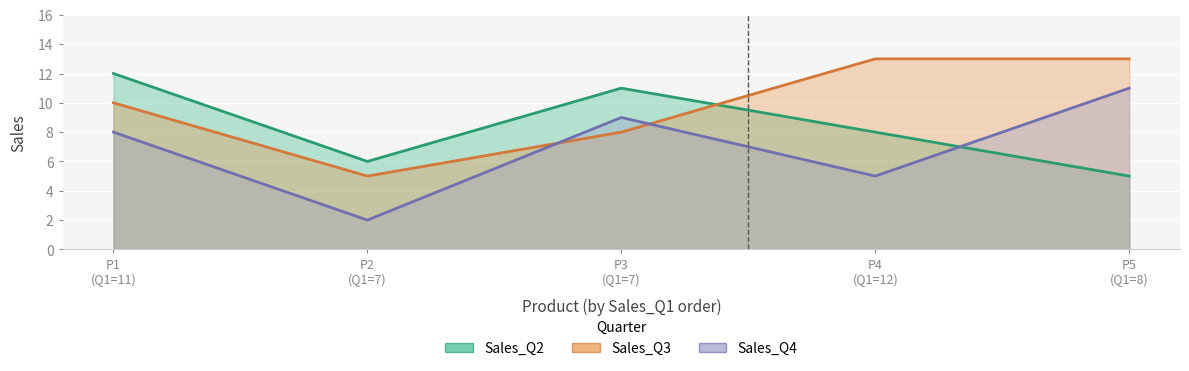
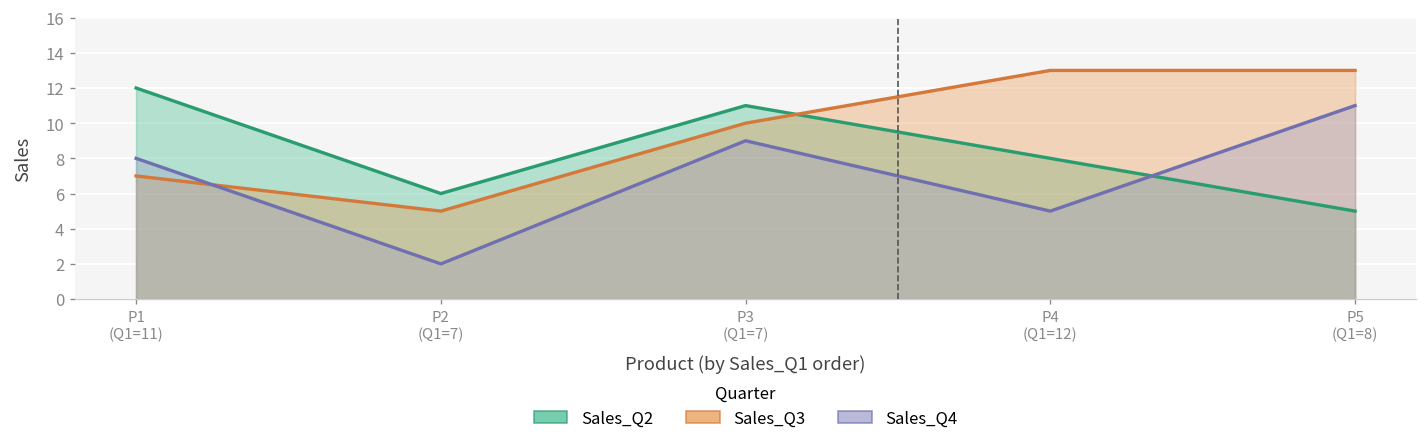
Sales_Q3, P1 (Q1=11): 10 -> 7
Sales_Q3, P3 (Q1=7): 8 -> 10
